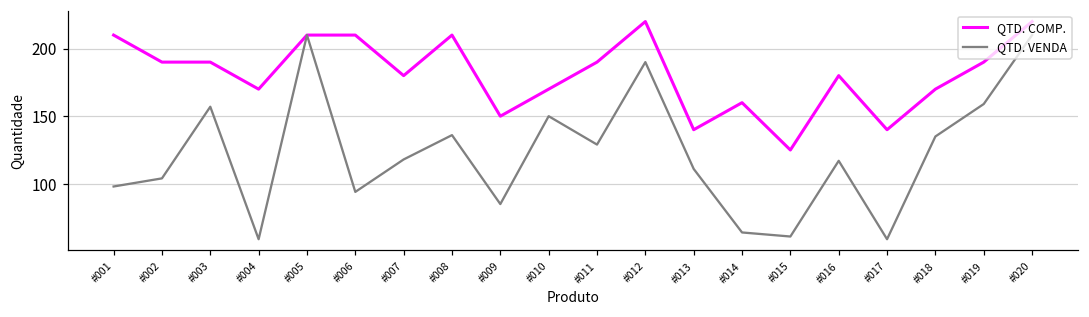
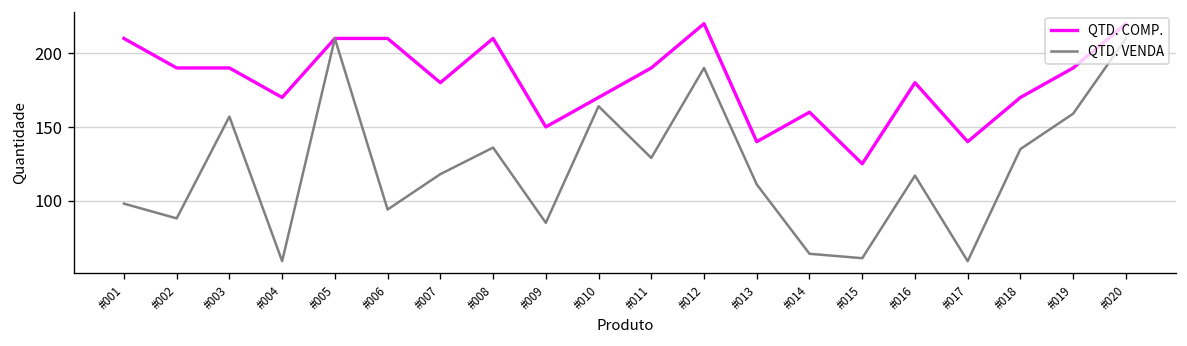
QTD. VENDA, #002: 104 -> 88
QTD. VENDA, #010: 150 -> 164
